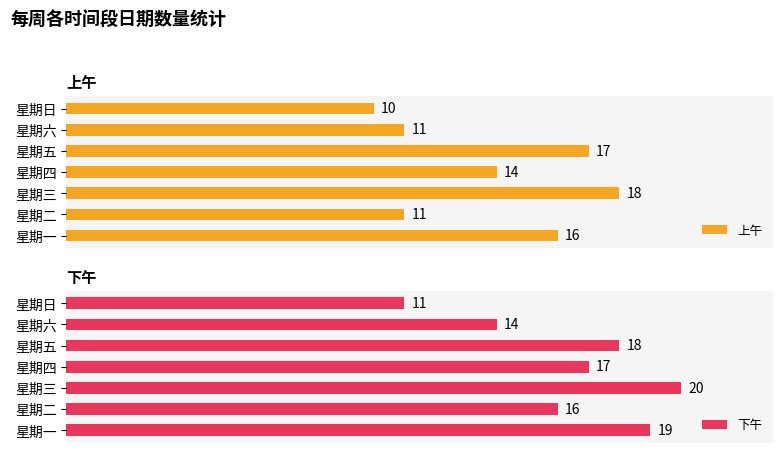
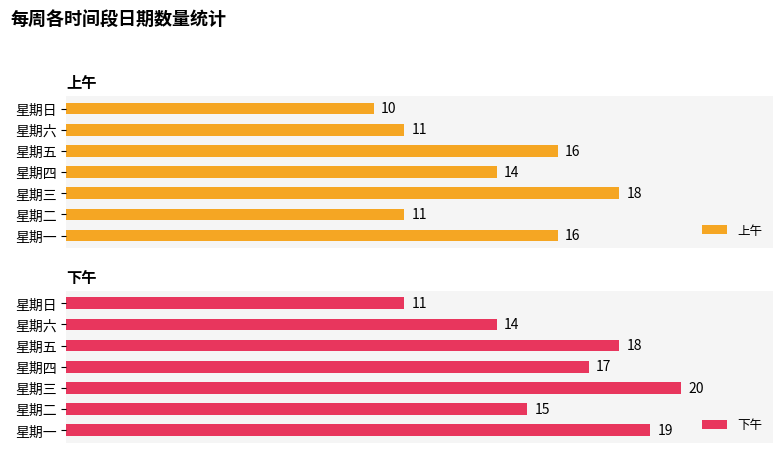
上午, 星期五: 17 -> 16
下午, 星期二: 16 -> 15
